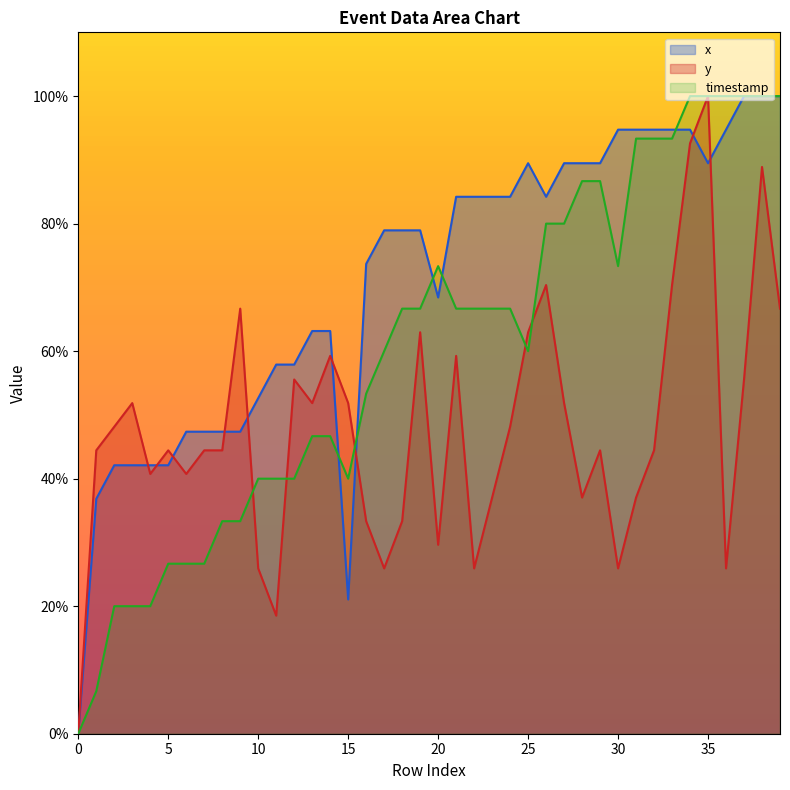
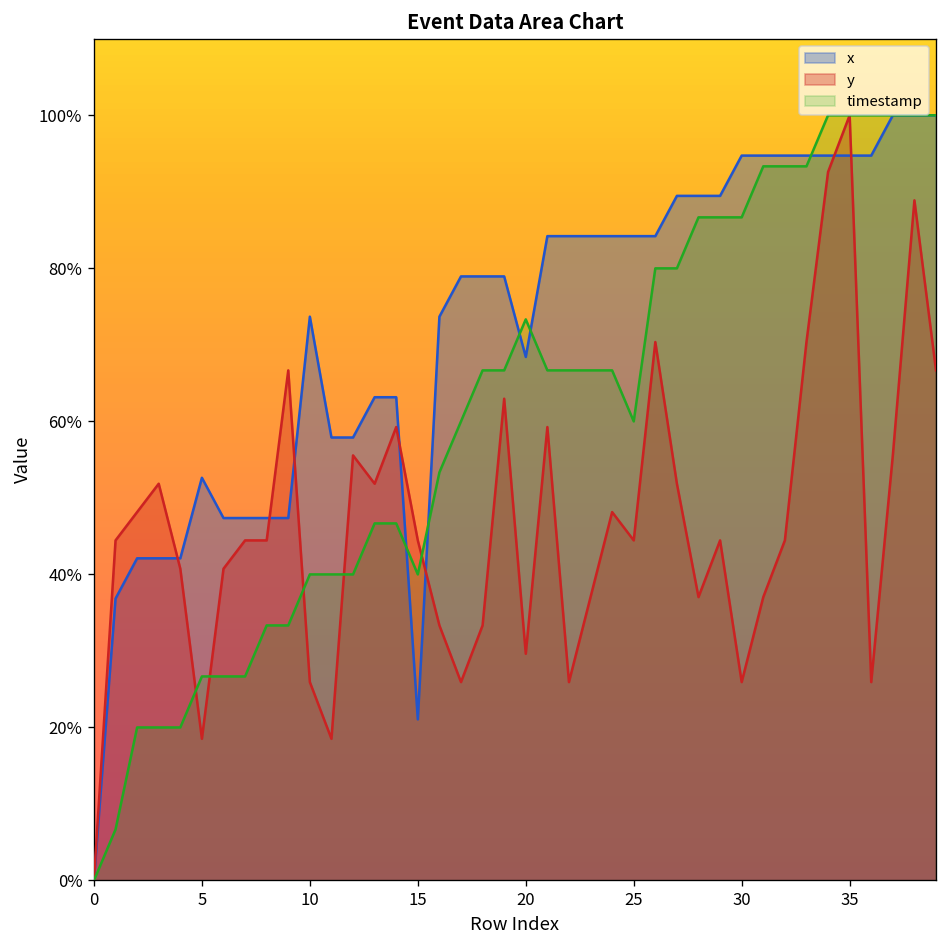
x, 5: 42% -> 53%
y, 5: 44% -> 19%
x, 10: 53% -> 74%
y, 15: 52% -> 44%
x, 25: 89% -> 84%
y, 25: 63% -> 44%
timestamp, 30: 73% -> 87%
x, 35: 89% -> 95%
